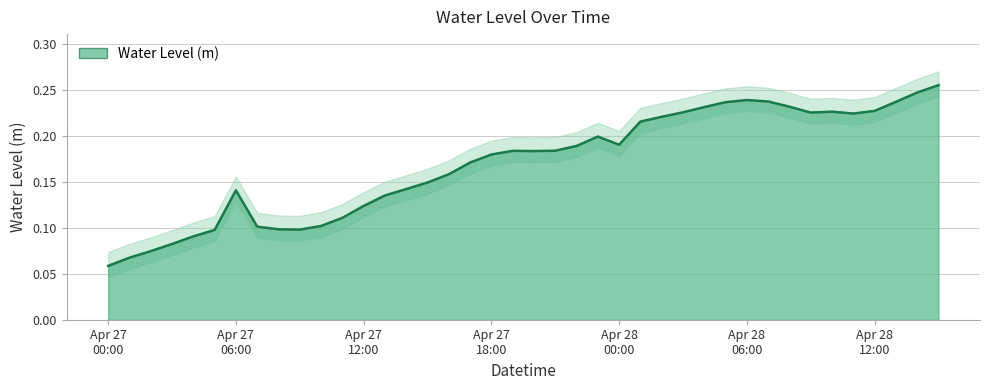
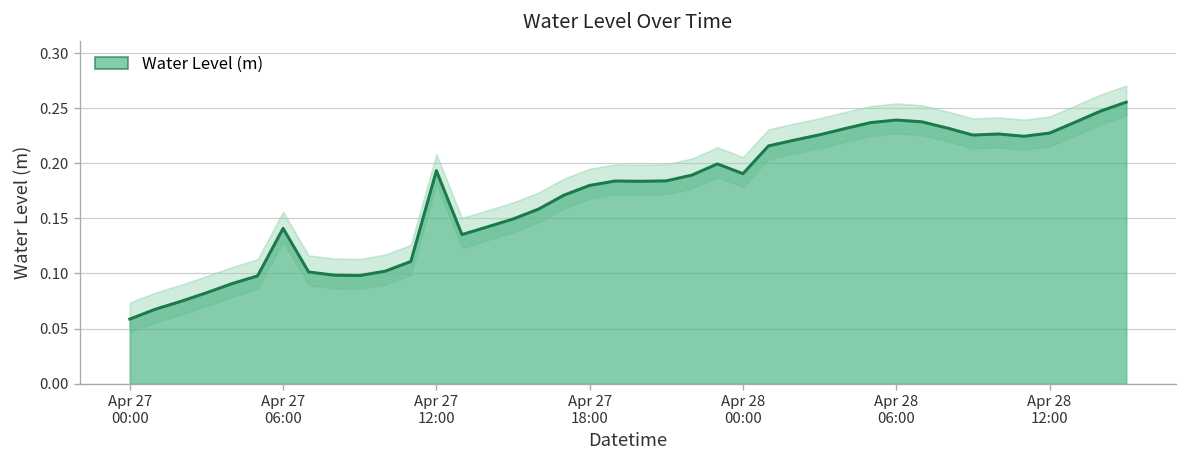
Water Level (m), Apr 27 12:00: 0.12 -> 0.19
